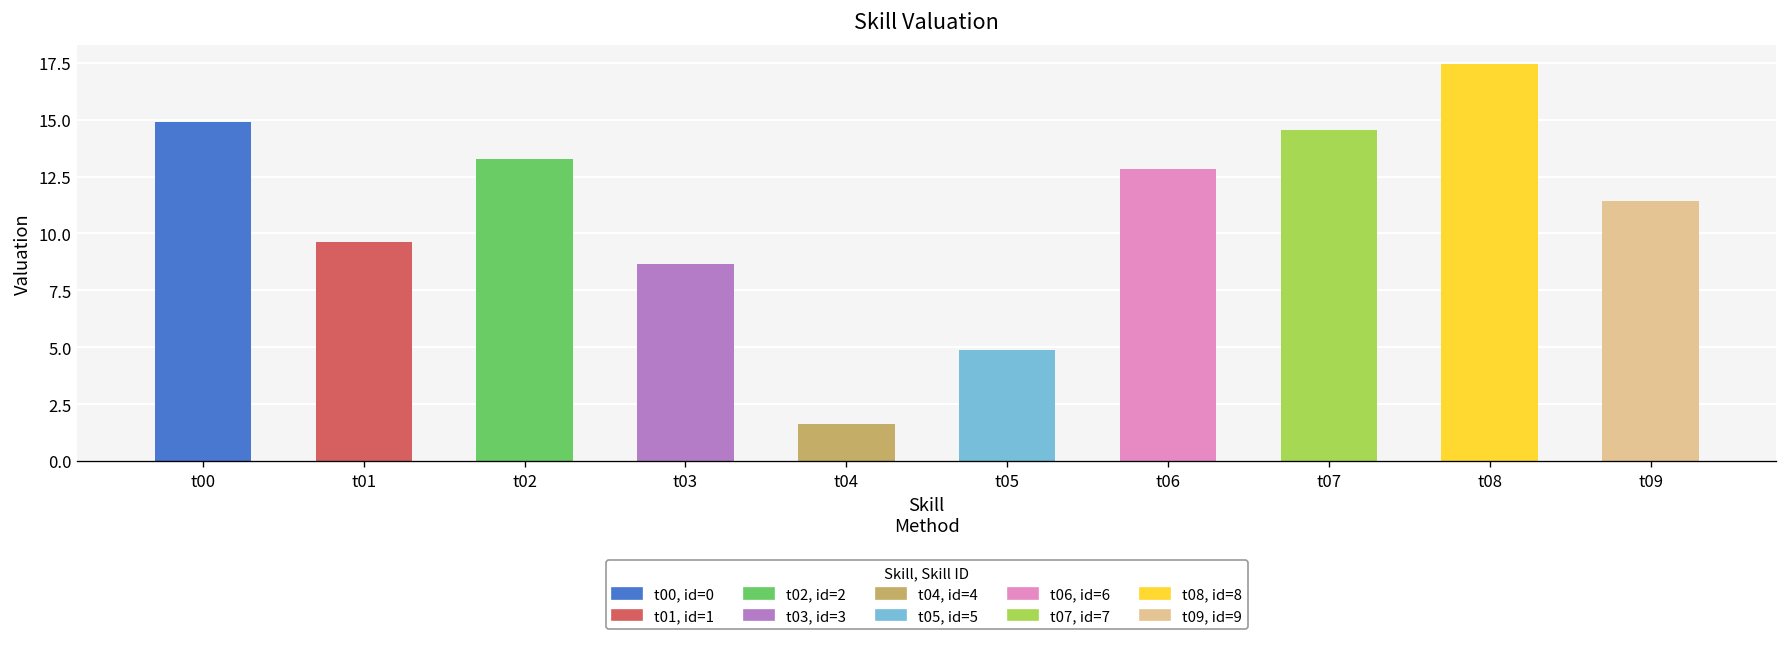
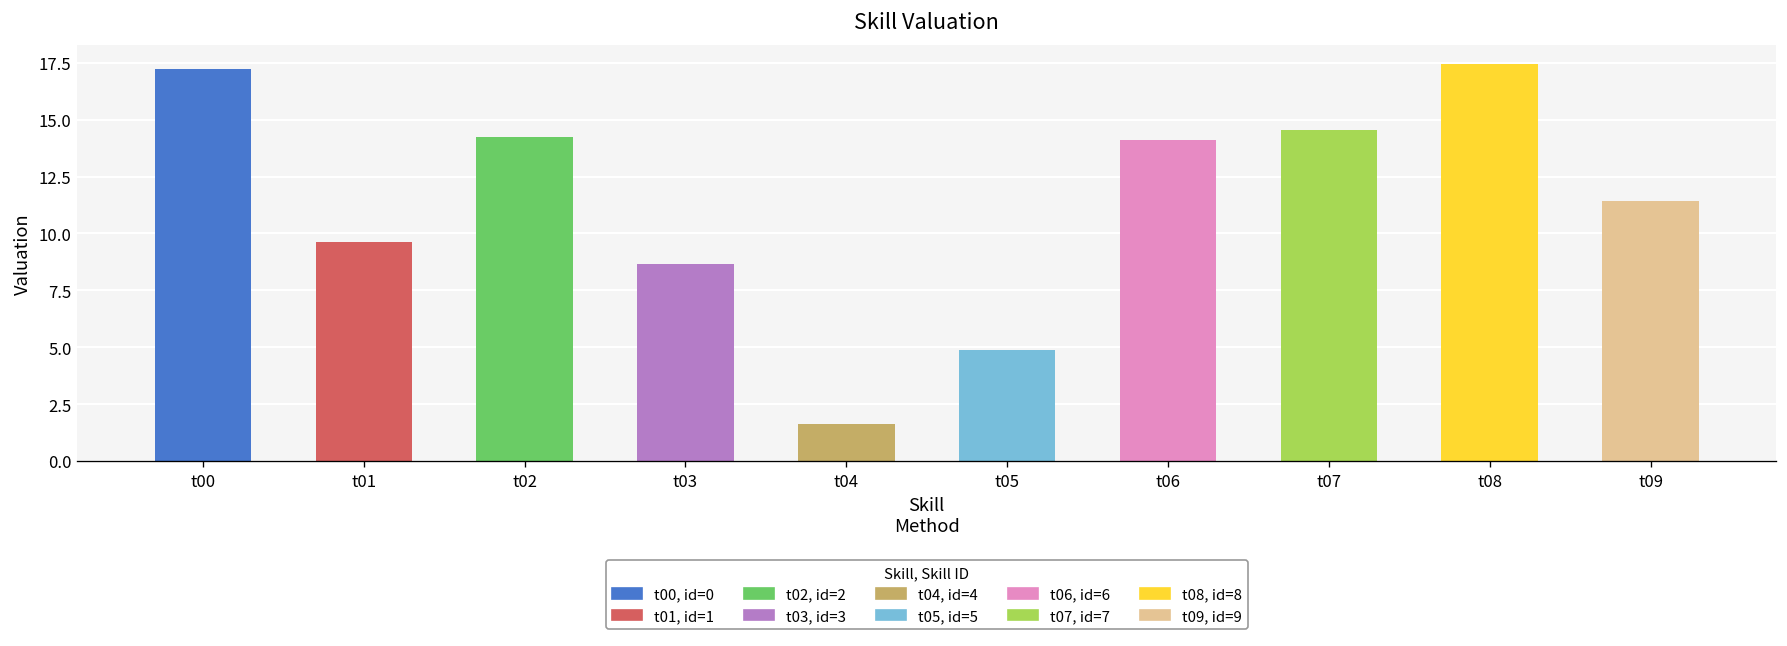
t00: 14.9 -> 17.2
t02: 13.3 -> 14.2
t06: 12.8 -> 14.1
